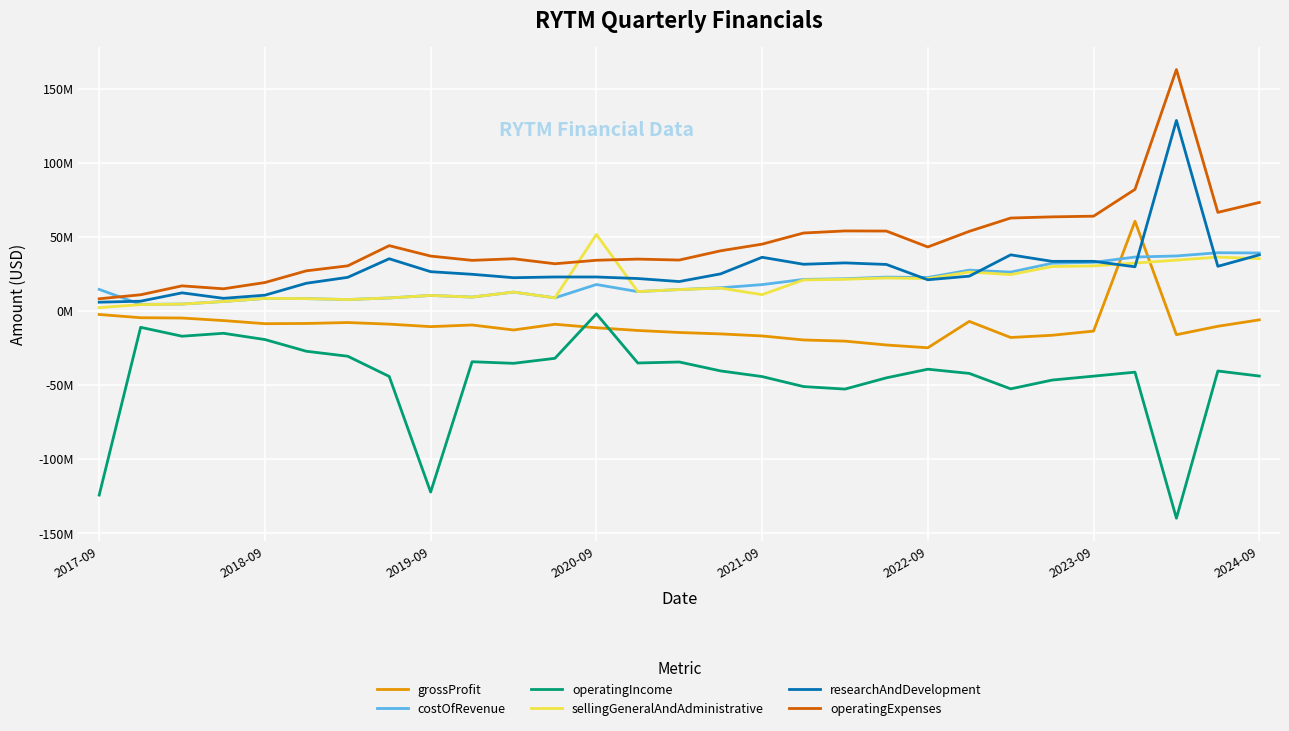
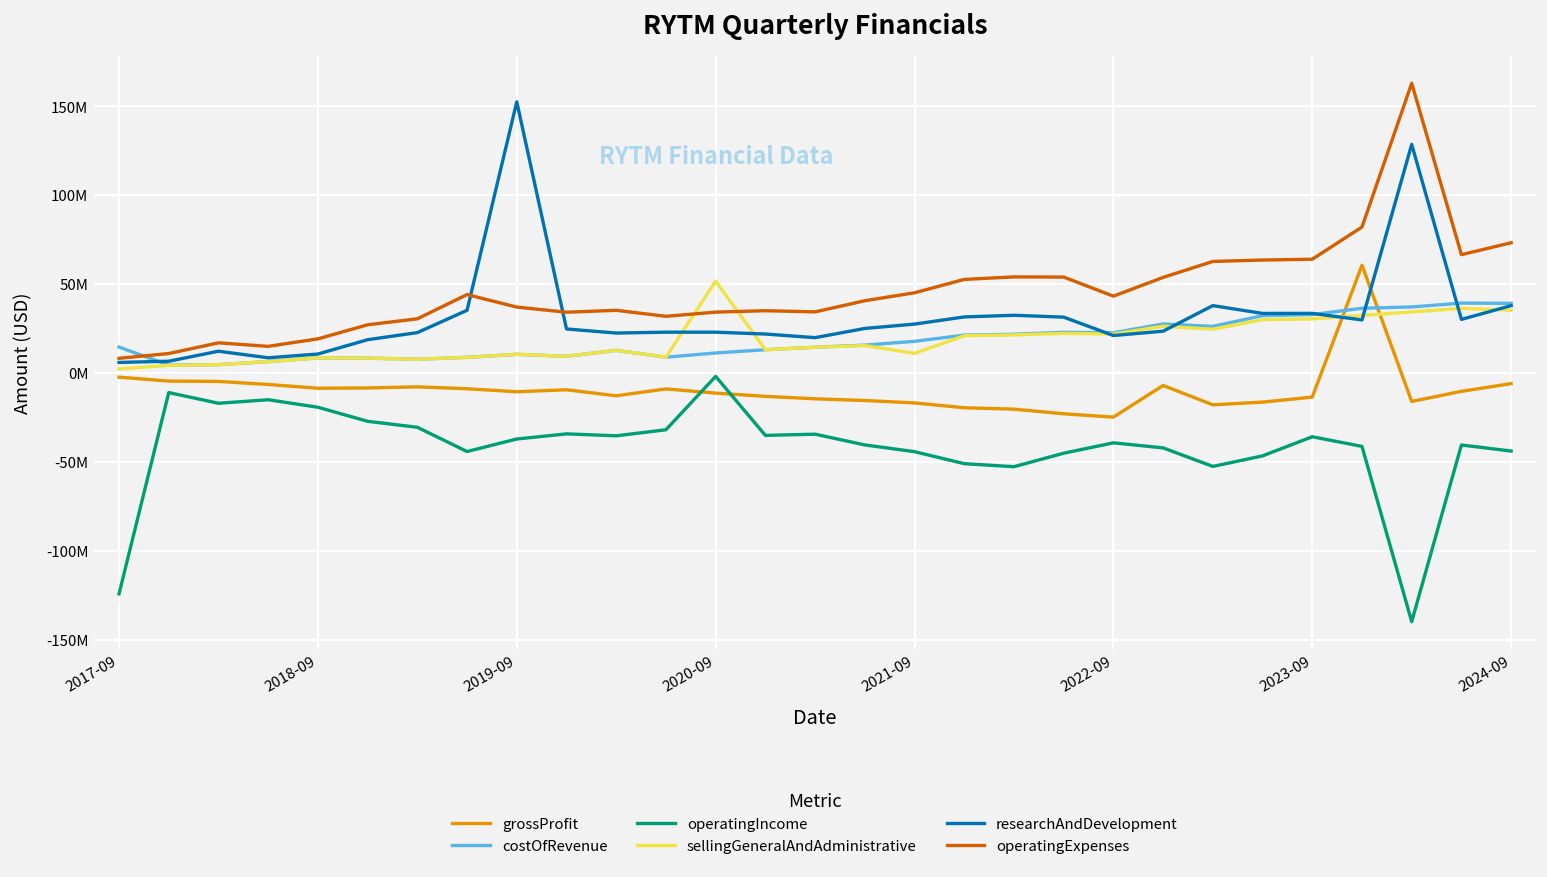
operatingIncome, 2019-09: -122000000 -> -37000000
researchAndDevelopment, 2019-09: 27000000 -> 153000000
costOfRevenue, 2020-09: 18000000 -> 11000000
researchAndDevelopment, 2021-09: 36000000 -> 28000000
operatingIncome, 2023-09: -44000000 -> -36000000
